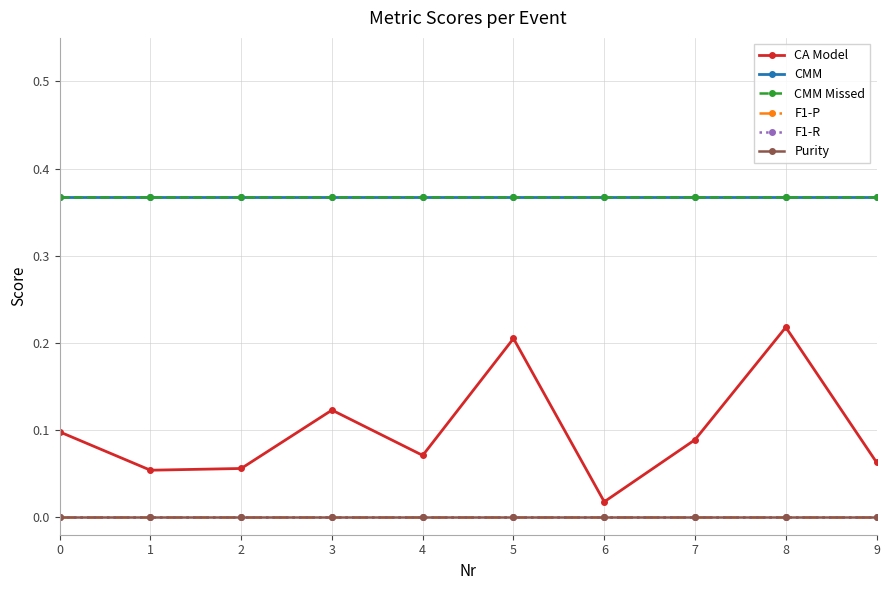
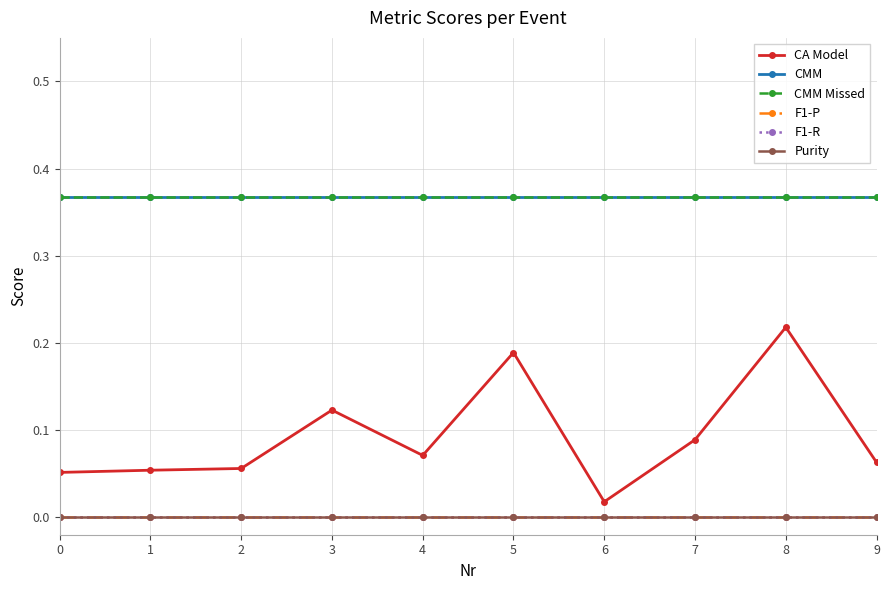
CA Model, 0: 0.10 -> 0.05
CA Model, 5: 0.21 -> 0.19
